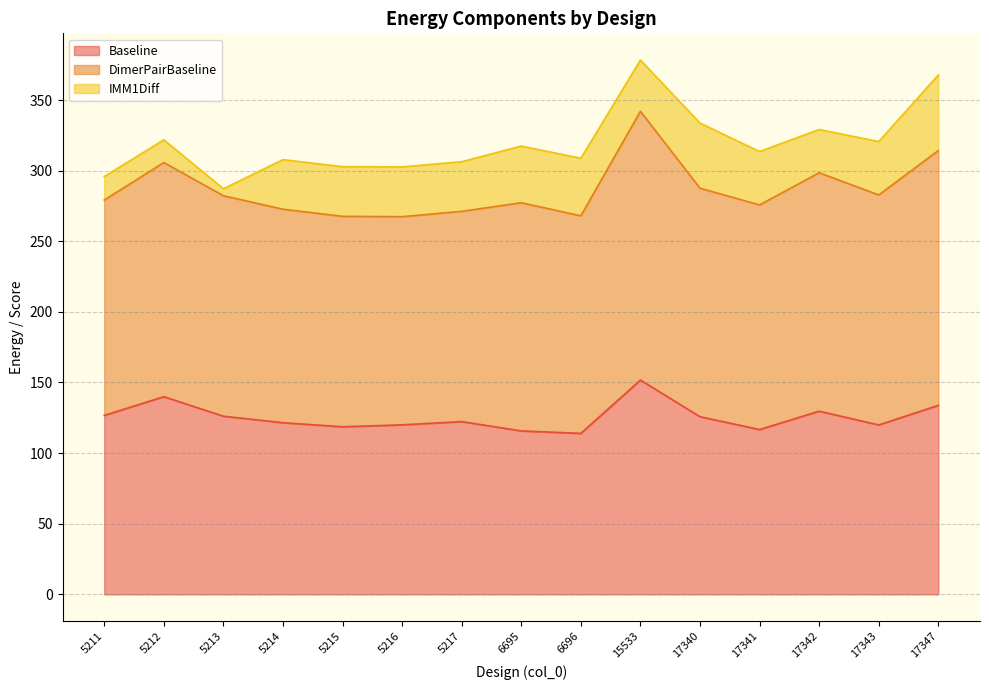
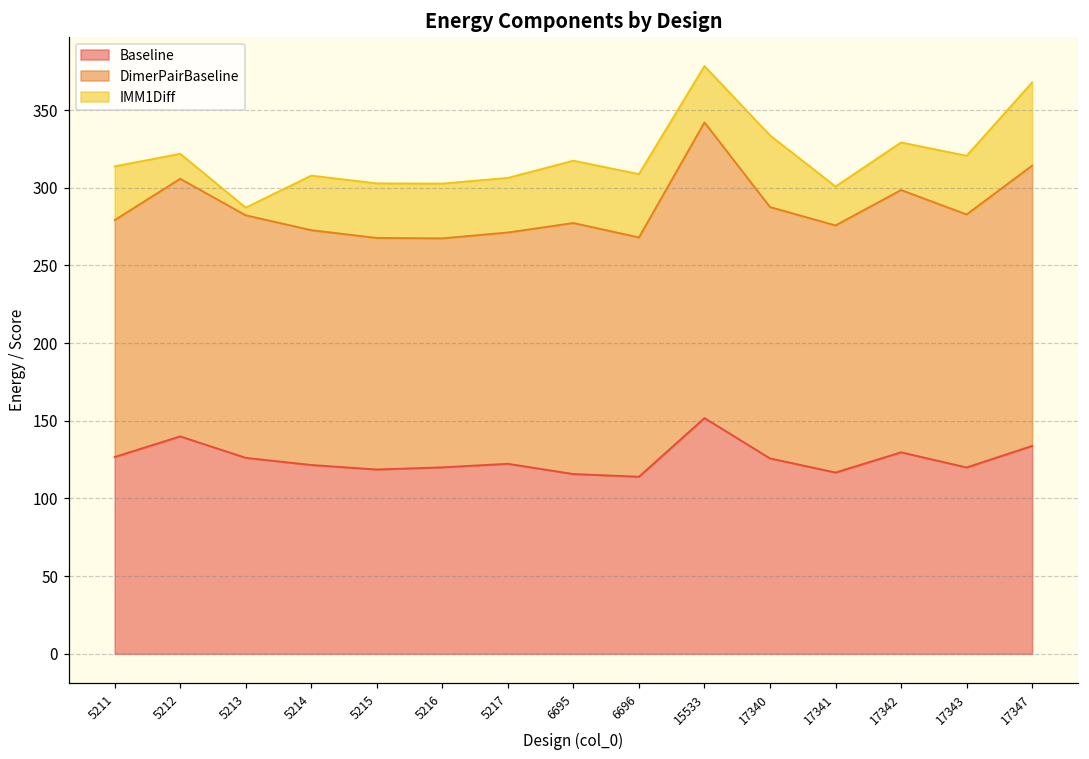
IMM1Diff, 5211: 17 -> 35
IMM1Diff, 17341: 38 -> 25
